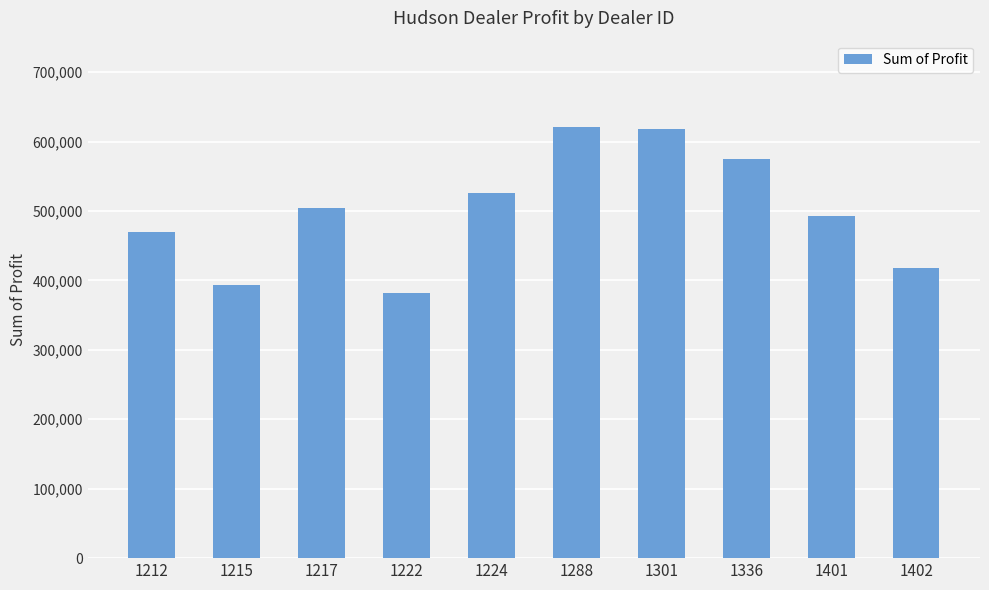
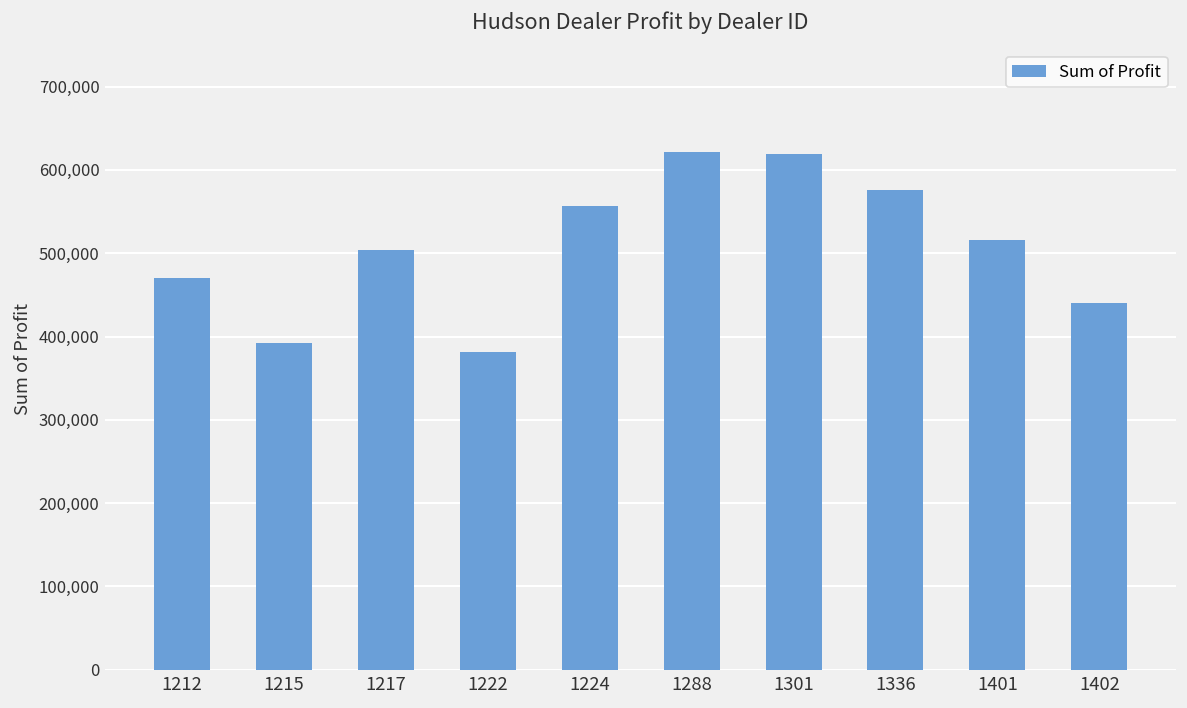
1224: 530,000 -> 560,000
1401: 490,000 -> 520,000
1402: 420,000 -> 440,000
